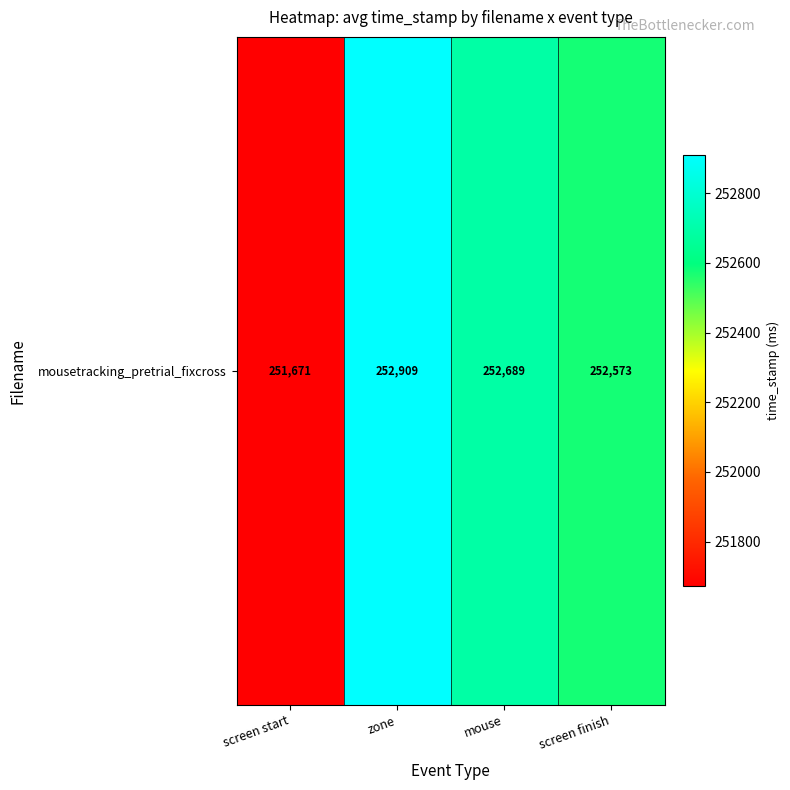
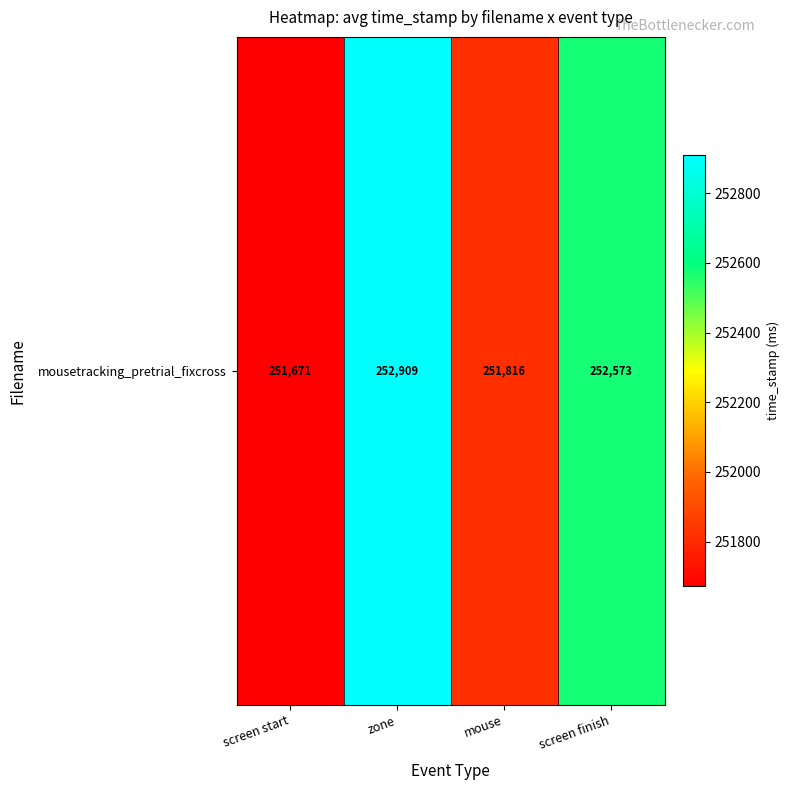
mousetracking_pretrial_fixcross, mouse: 252,689 -> 251,816
